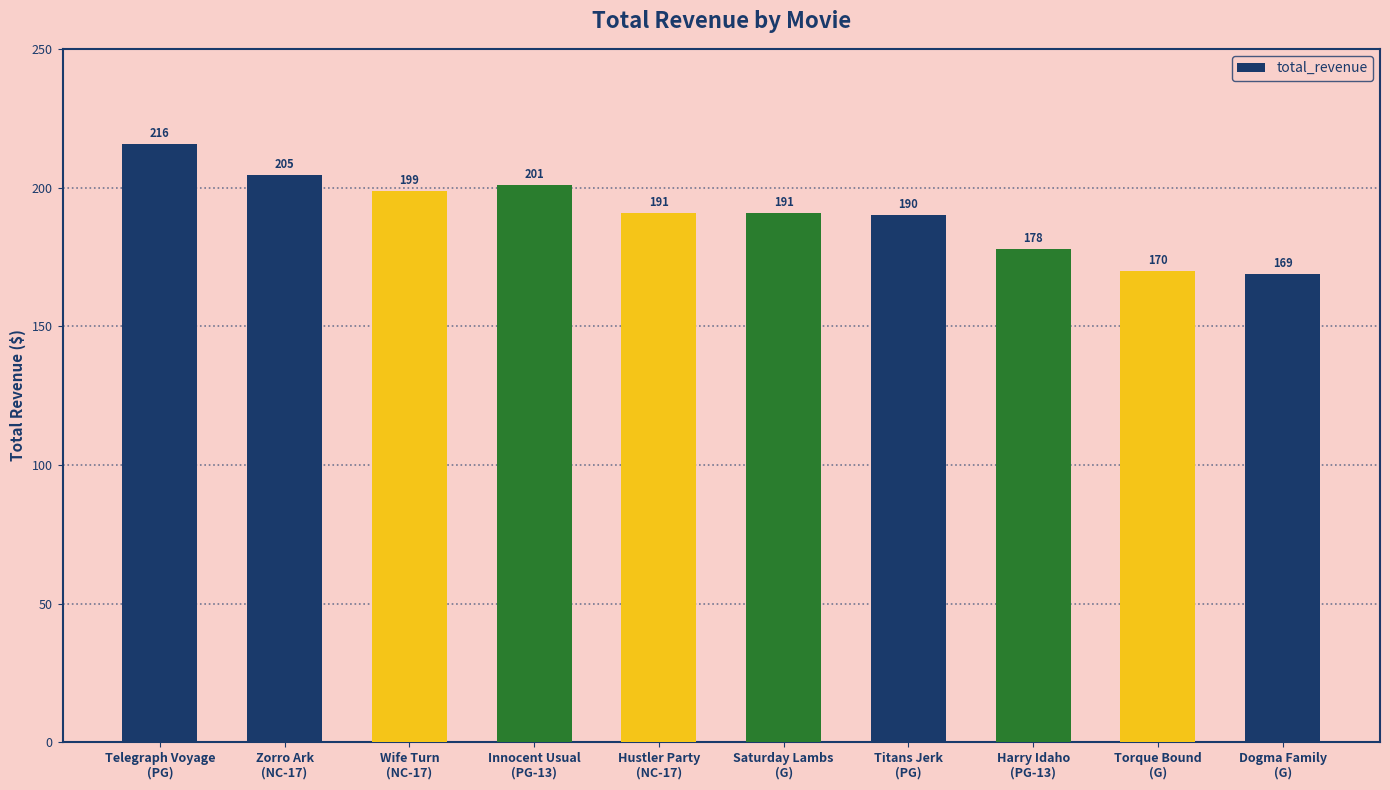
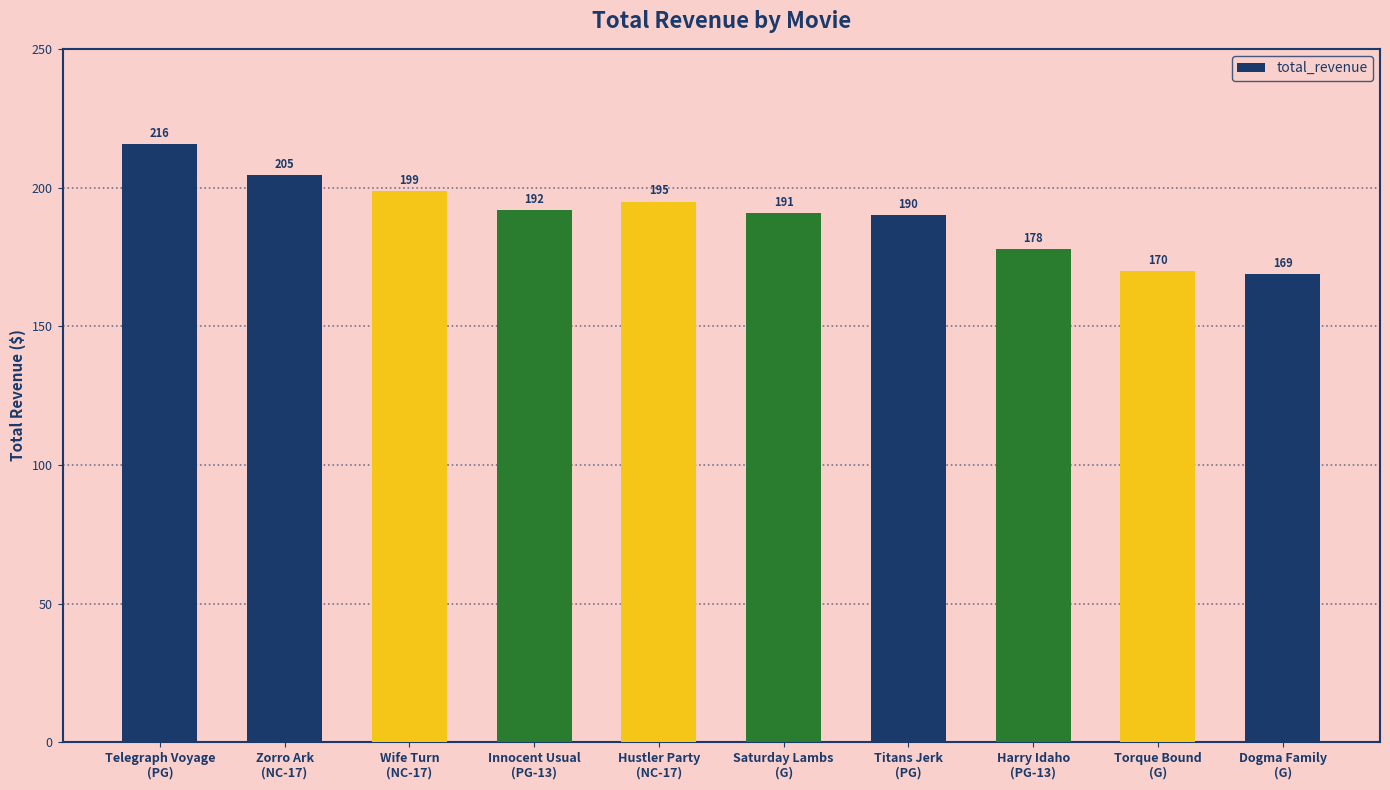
Innocent Usual (PG-13): 201 -> 192
Hustler Party (NC-17): 191 -> 195
